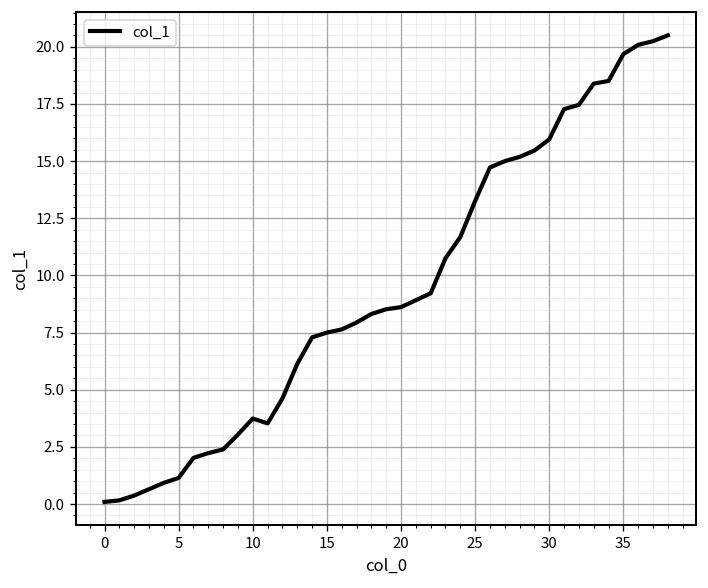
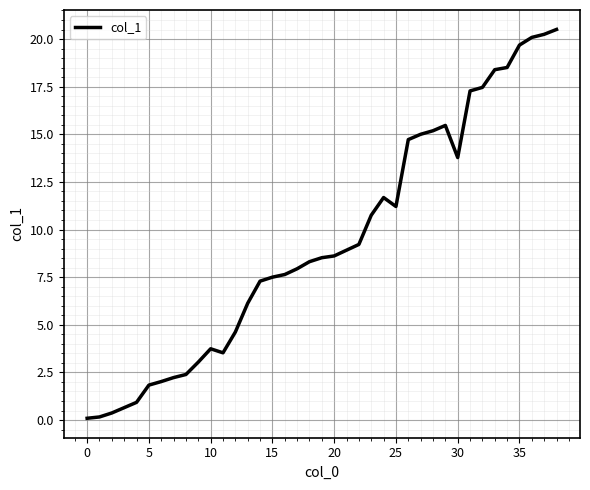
5: 1.1 -> 1.8
25: 13.3 -> 11.2
30: 16.0 -> 13.8
